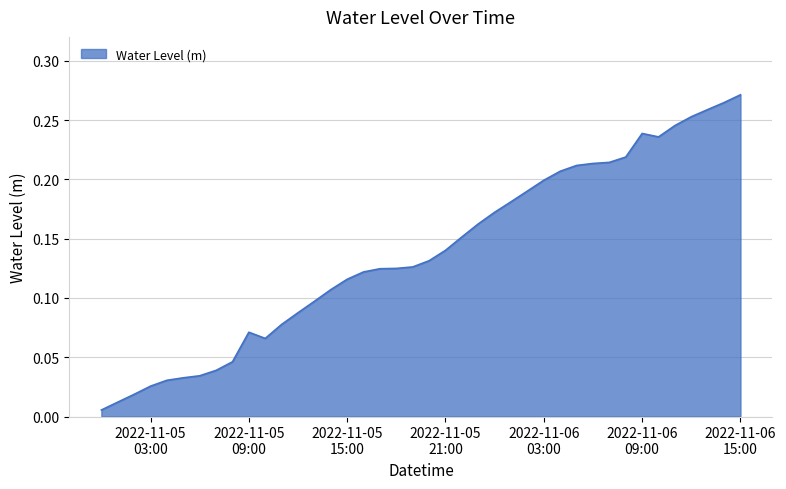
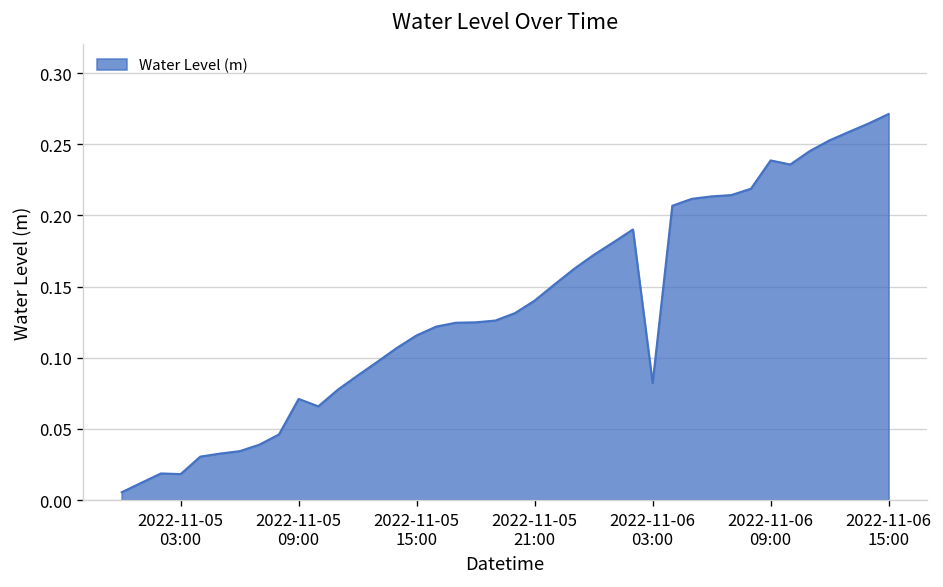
2022-11-05 03:00: 0.026 -> 0.018
2022-11-06 03:00: 0.199 -> 0.082
